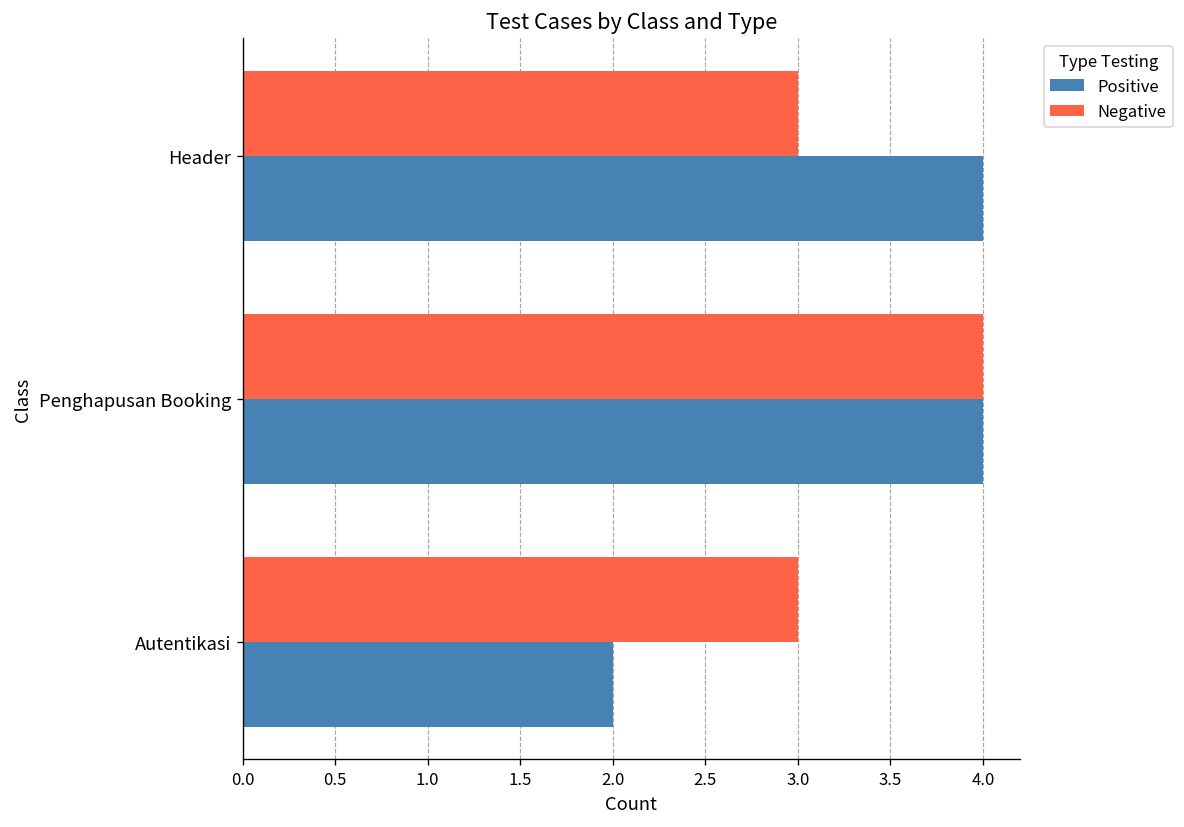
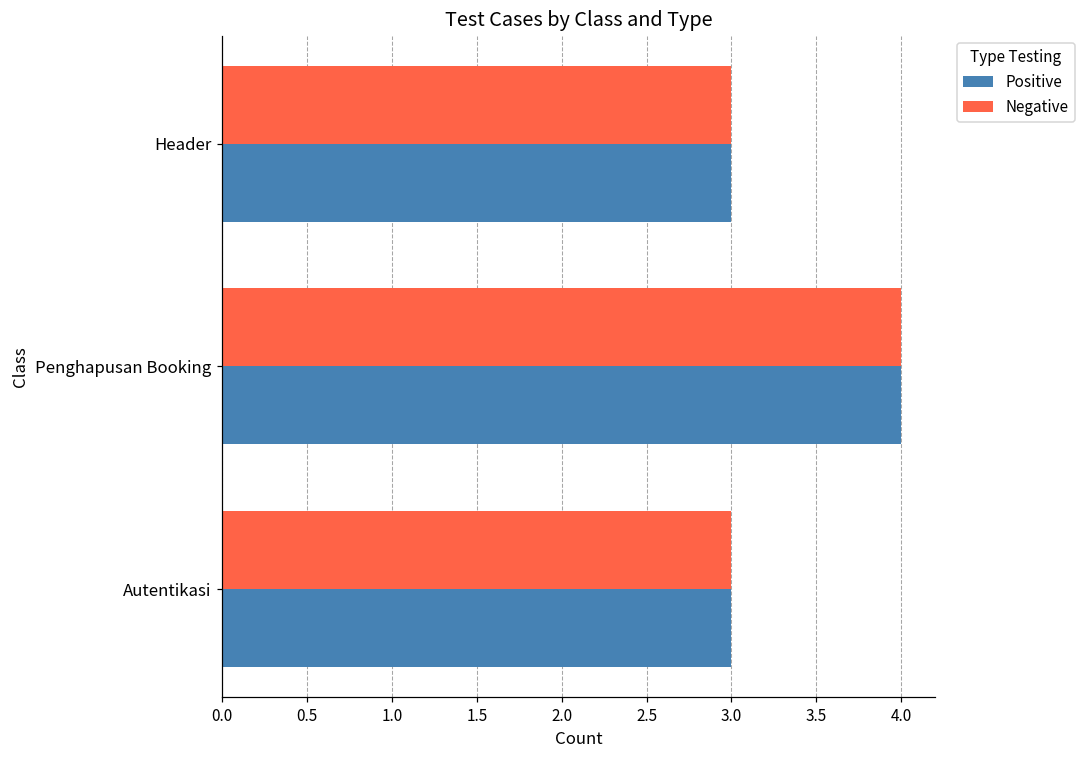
Positive, Header: 4 -> 3
Positive, Autentikasi: 2 -> 3
